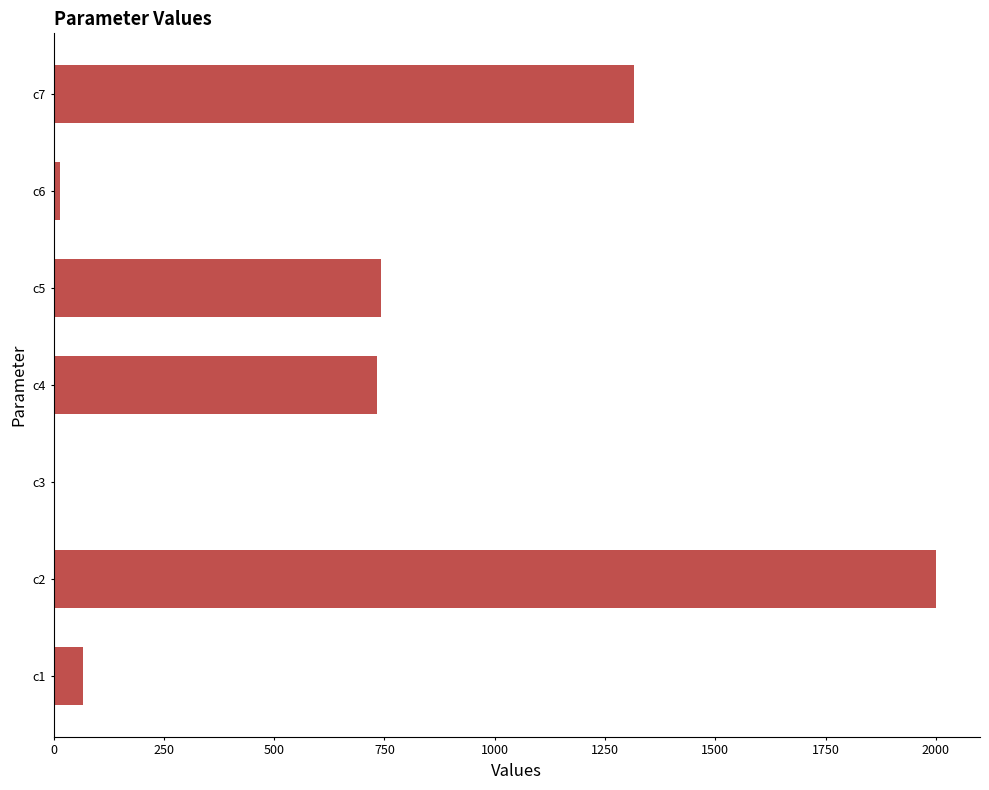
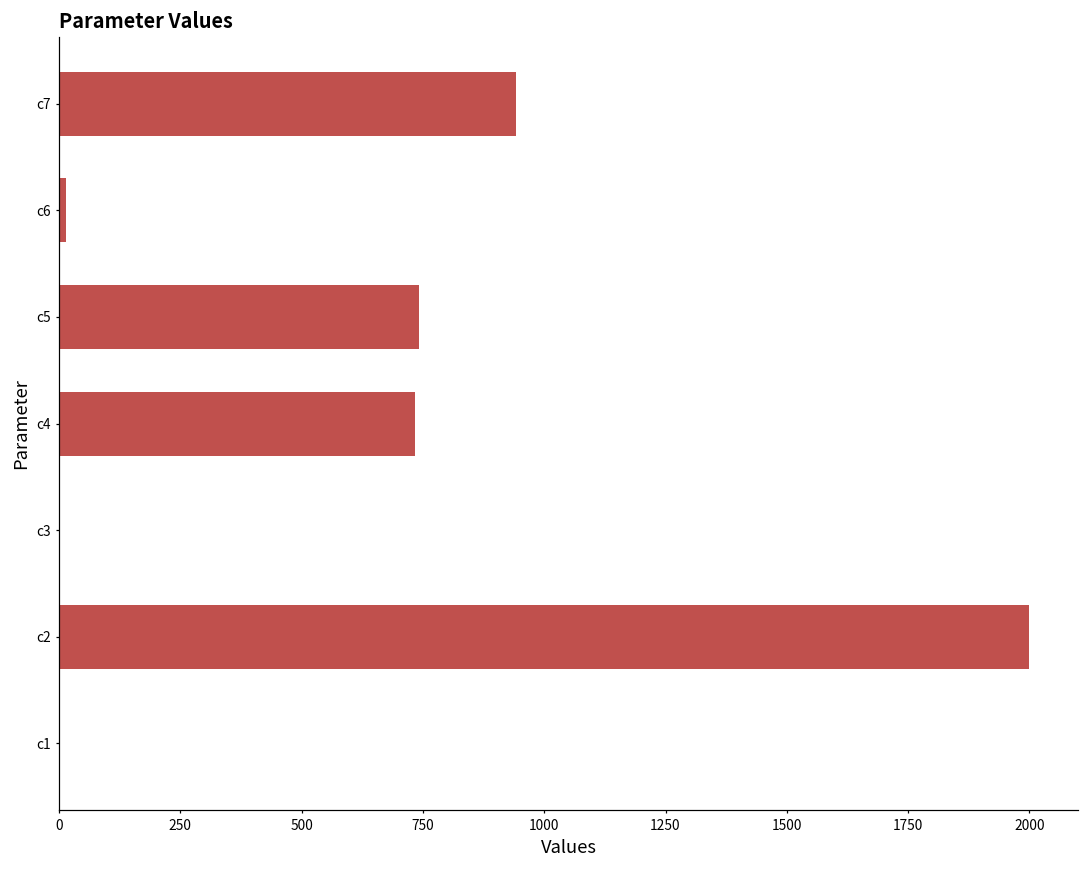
c7: 1320 -> 940
c1: 70 -> 0
